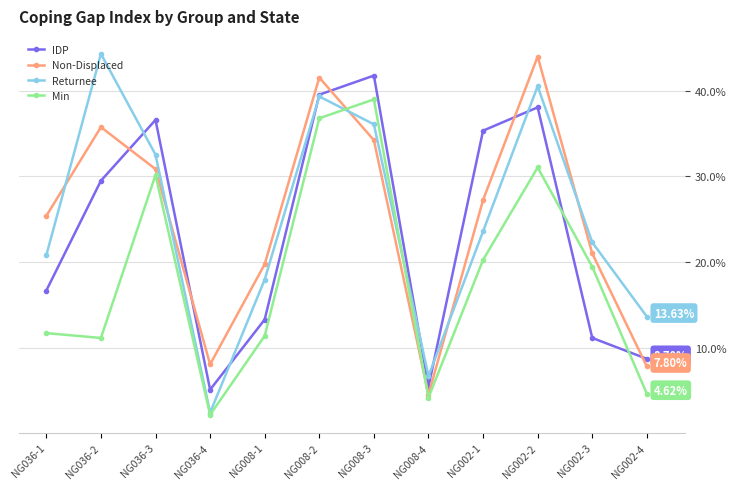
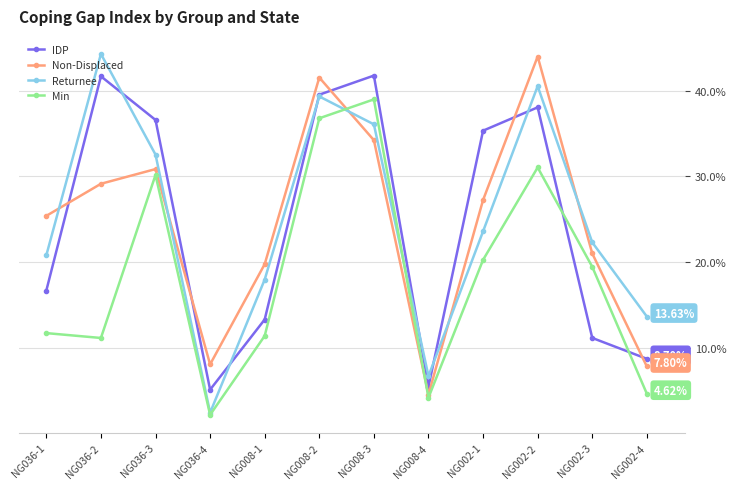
IDP, NG036-2: 29% -> 42%
Non-Displaced, NG036-2: 36% -> 29%
